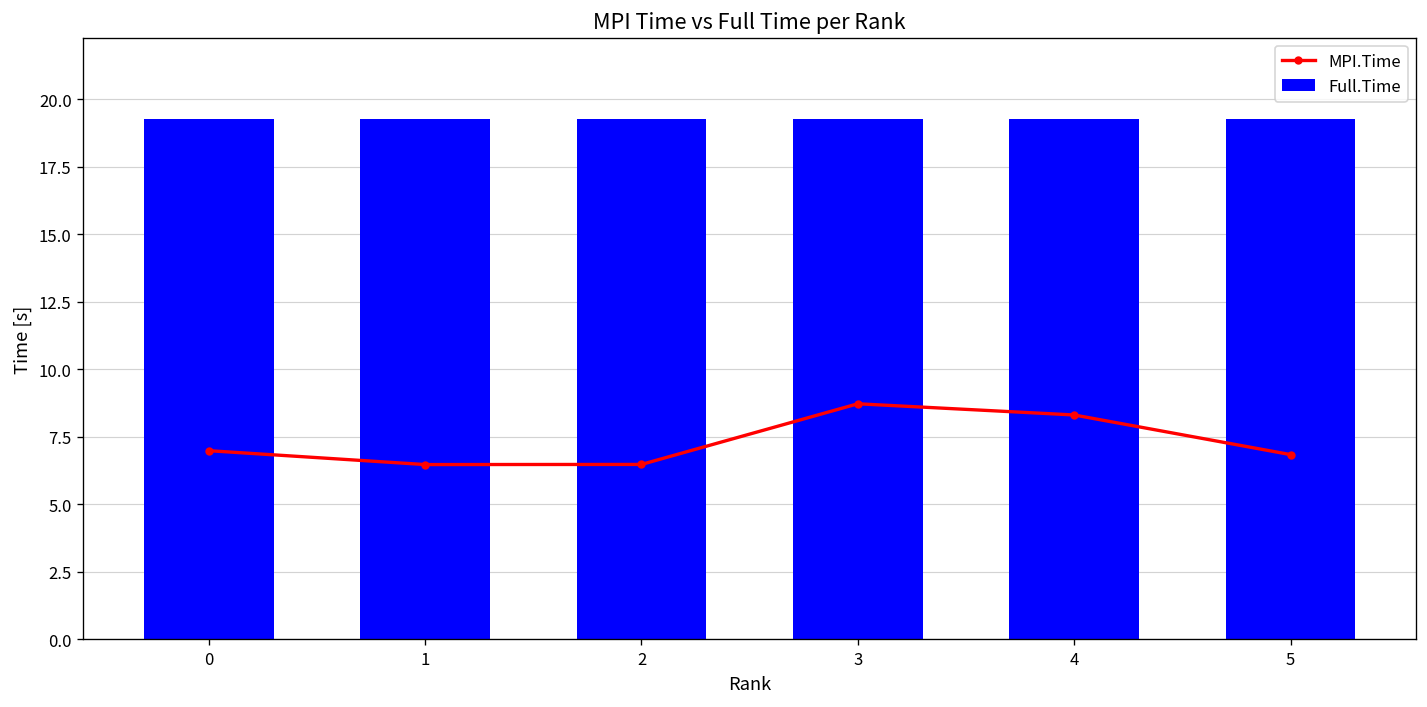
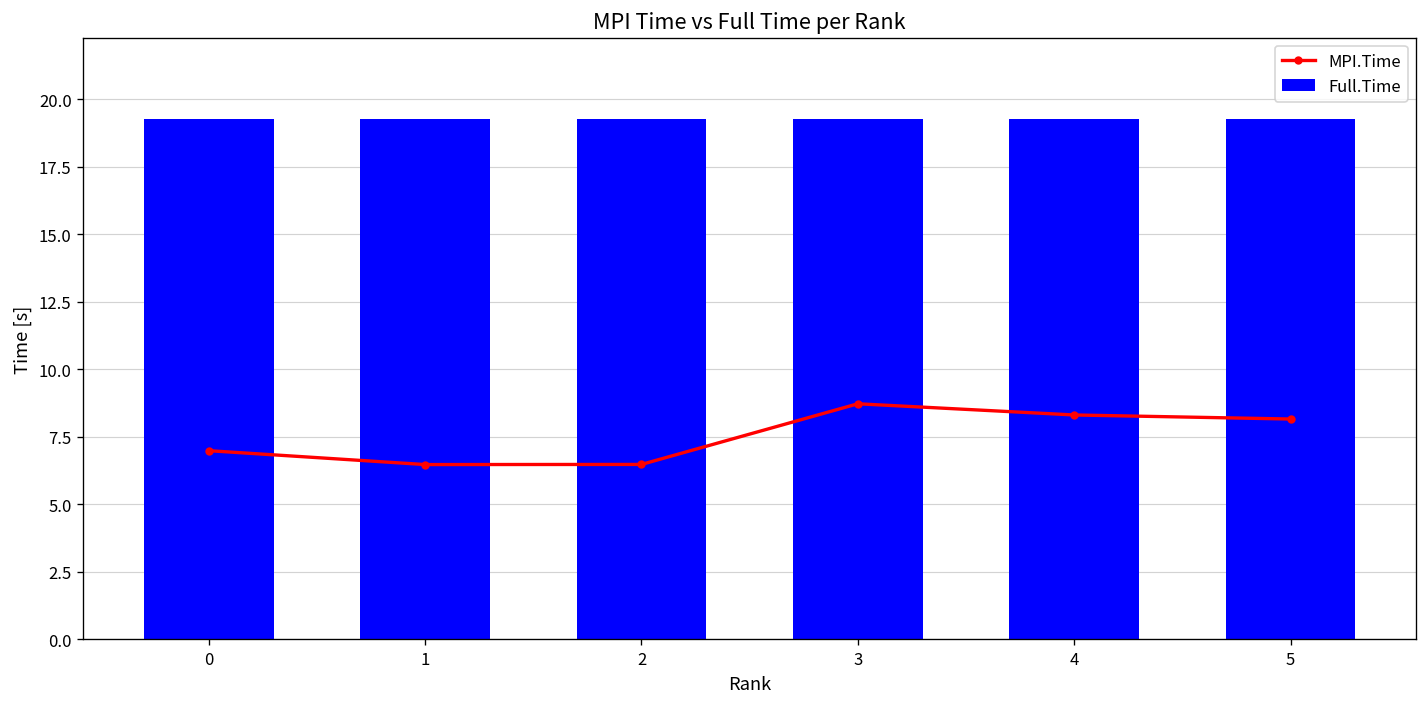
MPI.Time, 5: 6.8 -> 8.2
